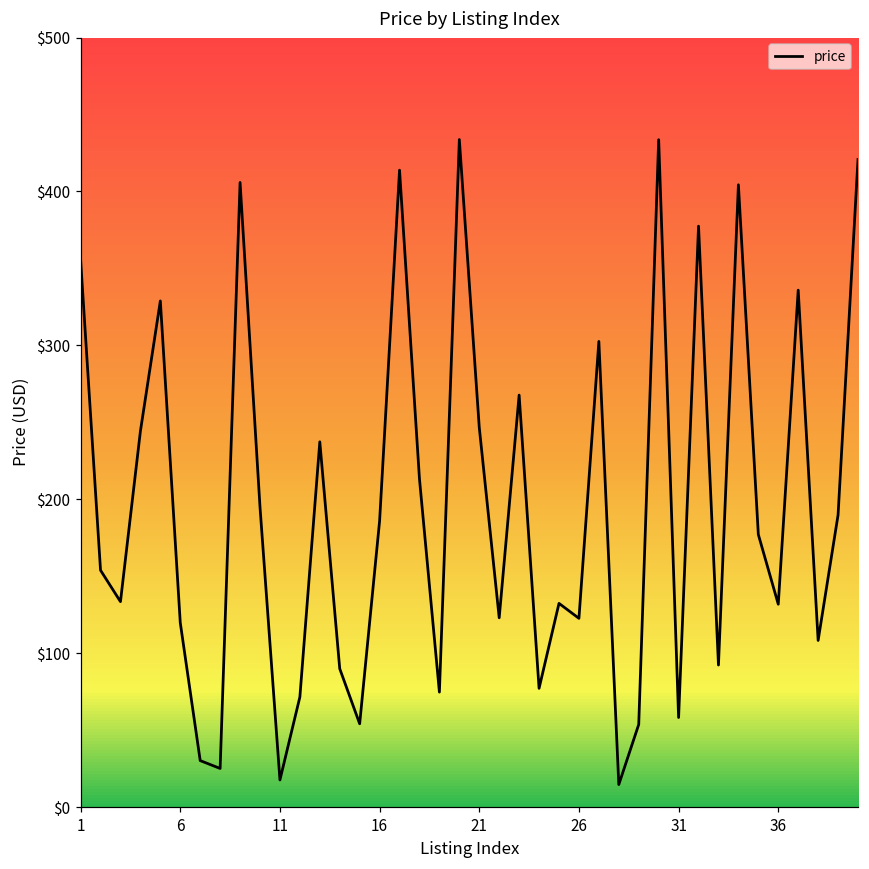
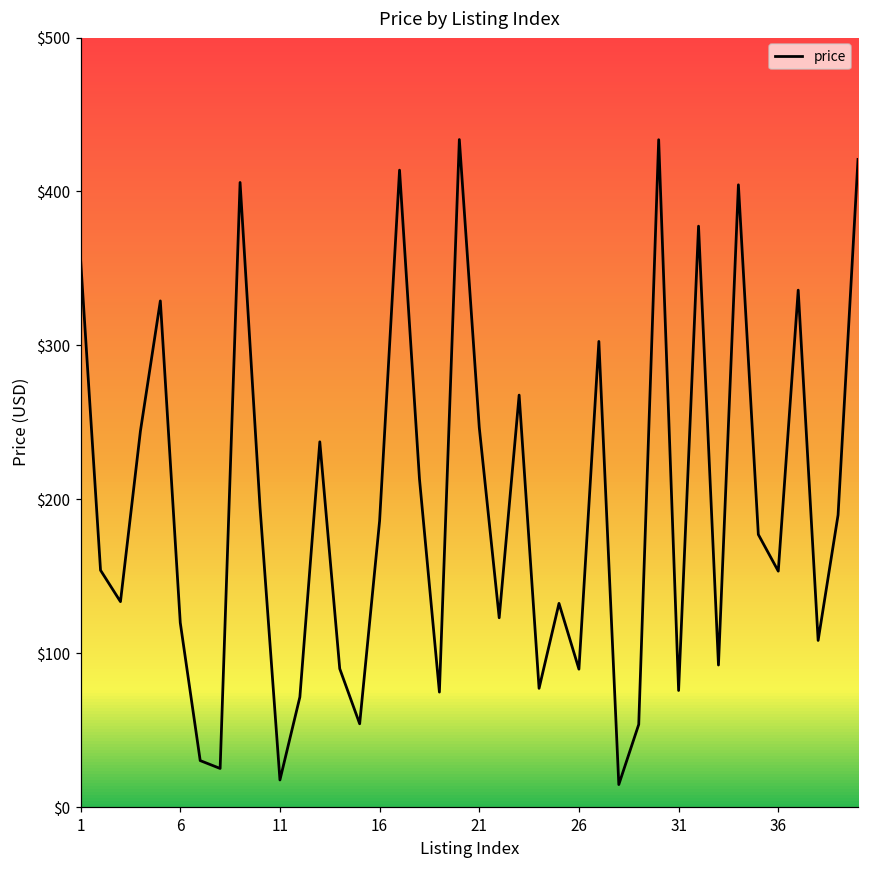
26: $123 -> $90
31: $58 -> $76
36: $132 -> $153
